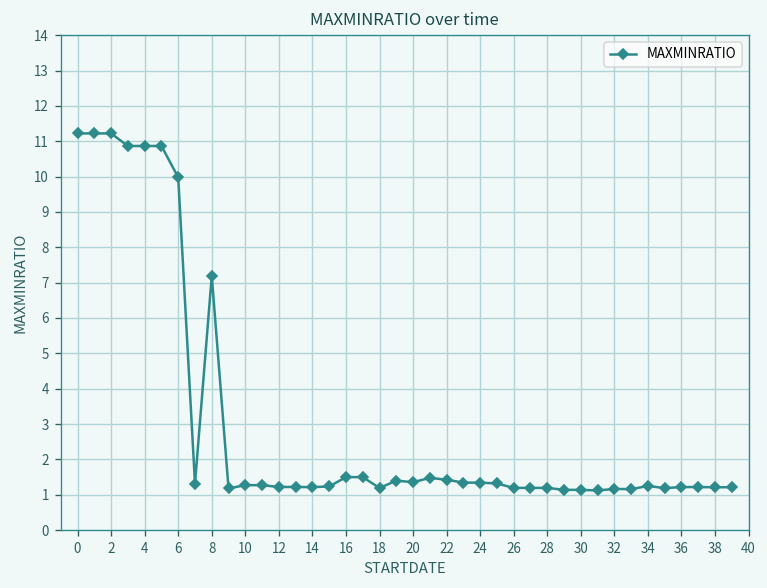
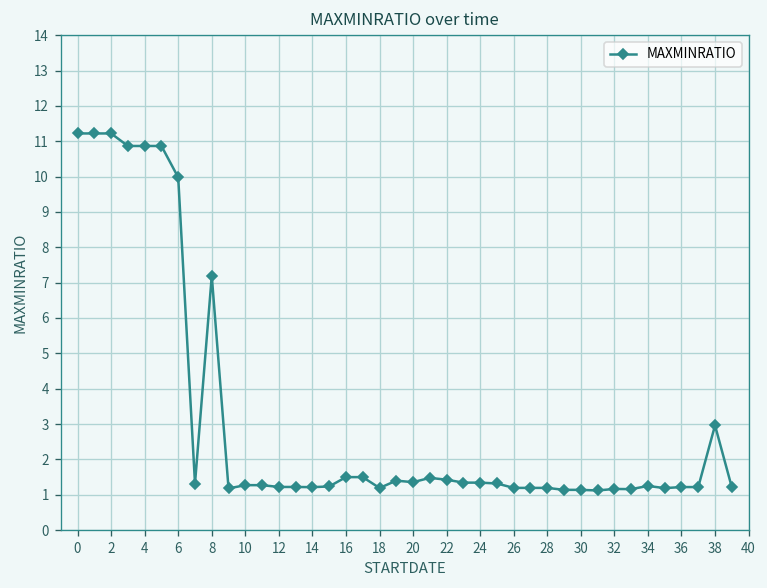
38: 1.2 -> 3.0
